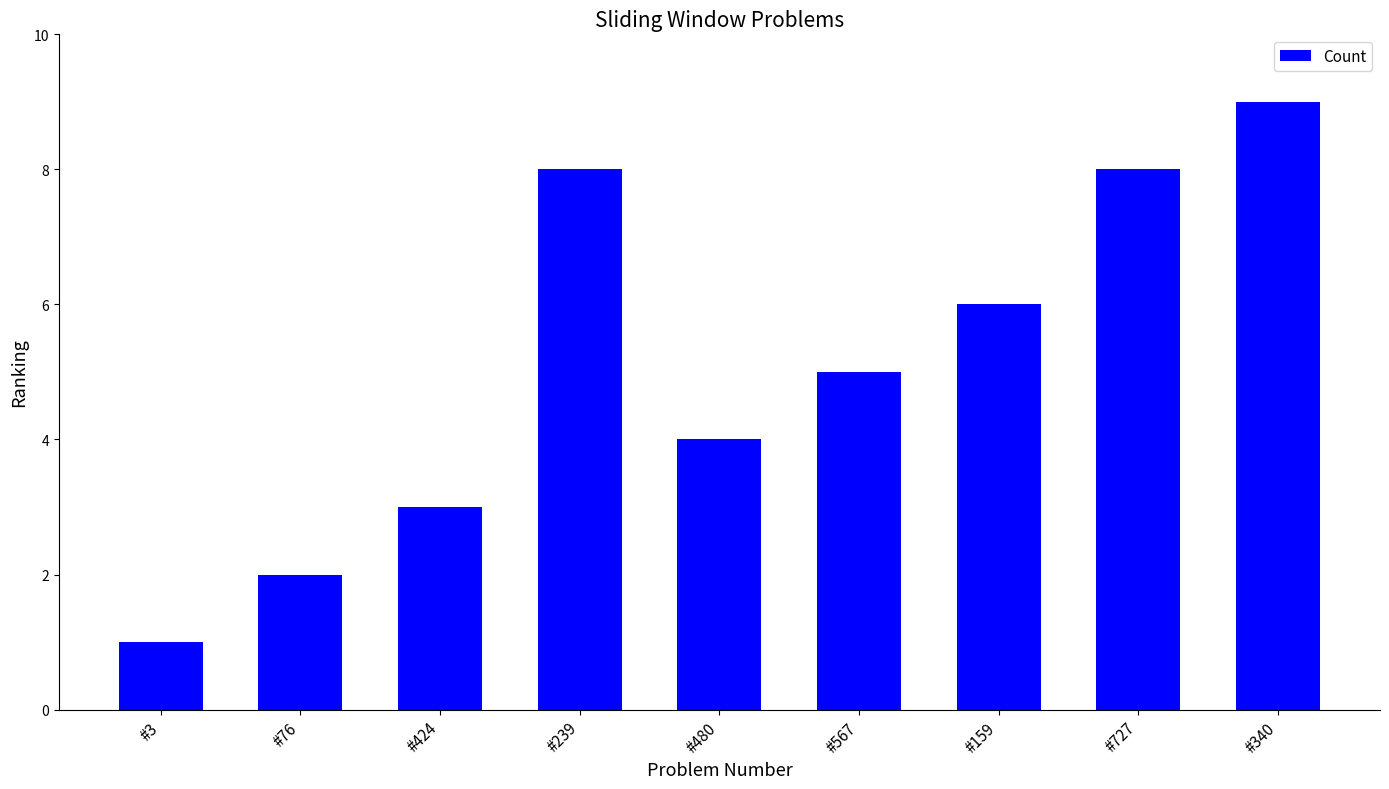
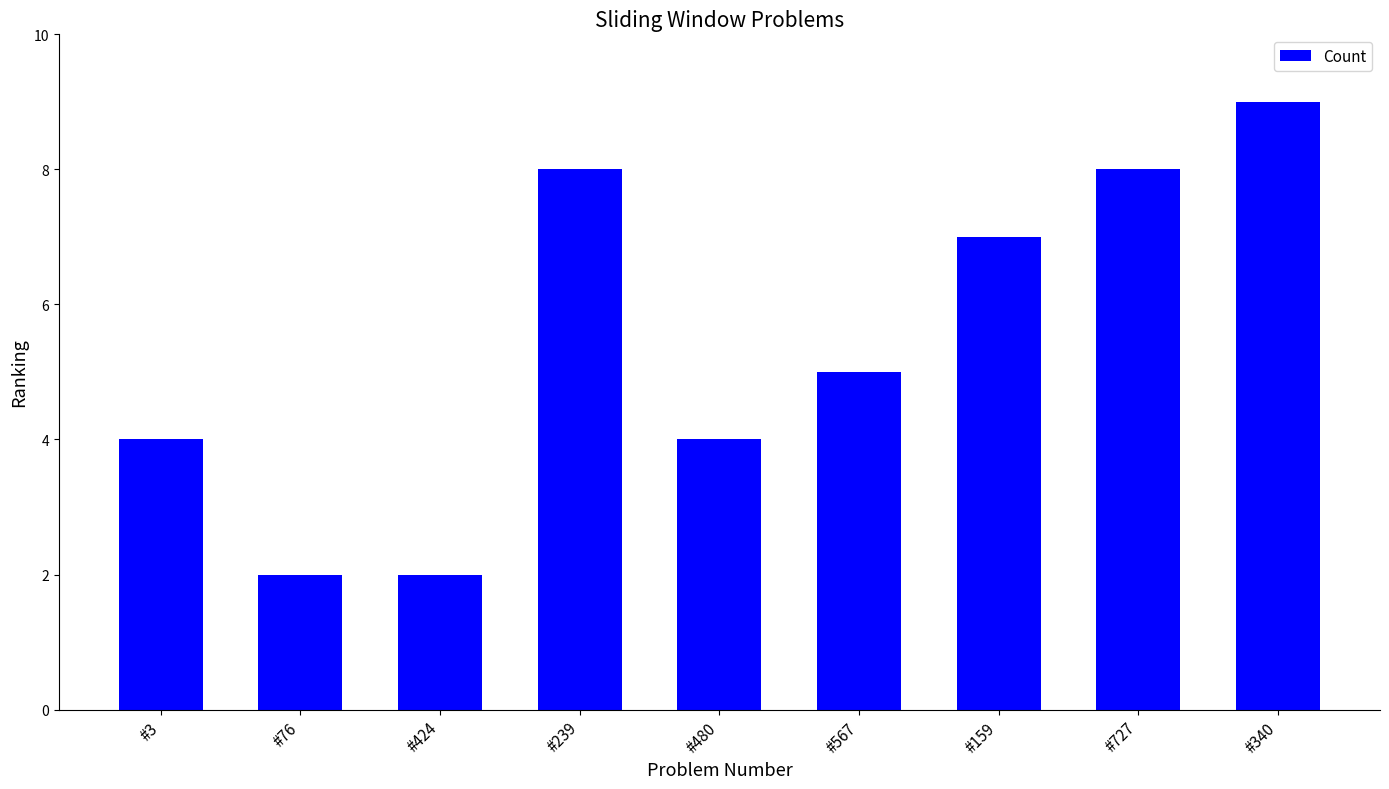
#3: 1 -> 4
#424: 3 -> 2
#159: 6 -> 7
